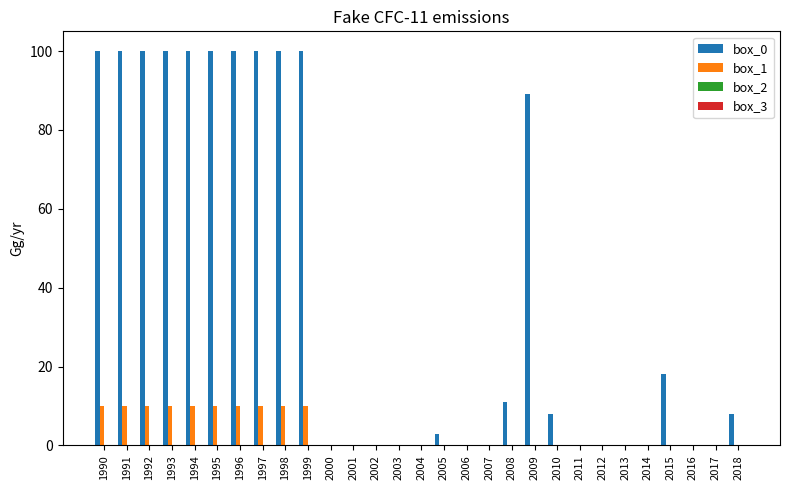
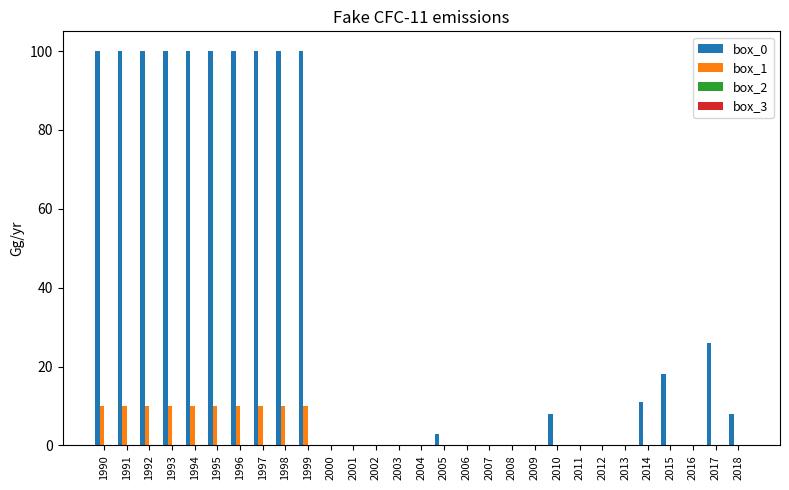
box_0, 2008: 11 -> 0
box_0, 2009: 89 -> 0
box_0, 2014: 0 -> 11
box_0, 2017: 0 -> 26
